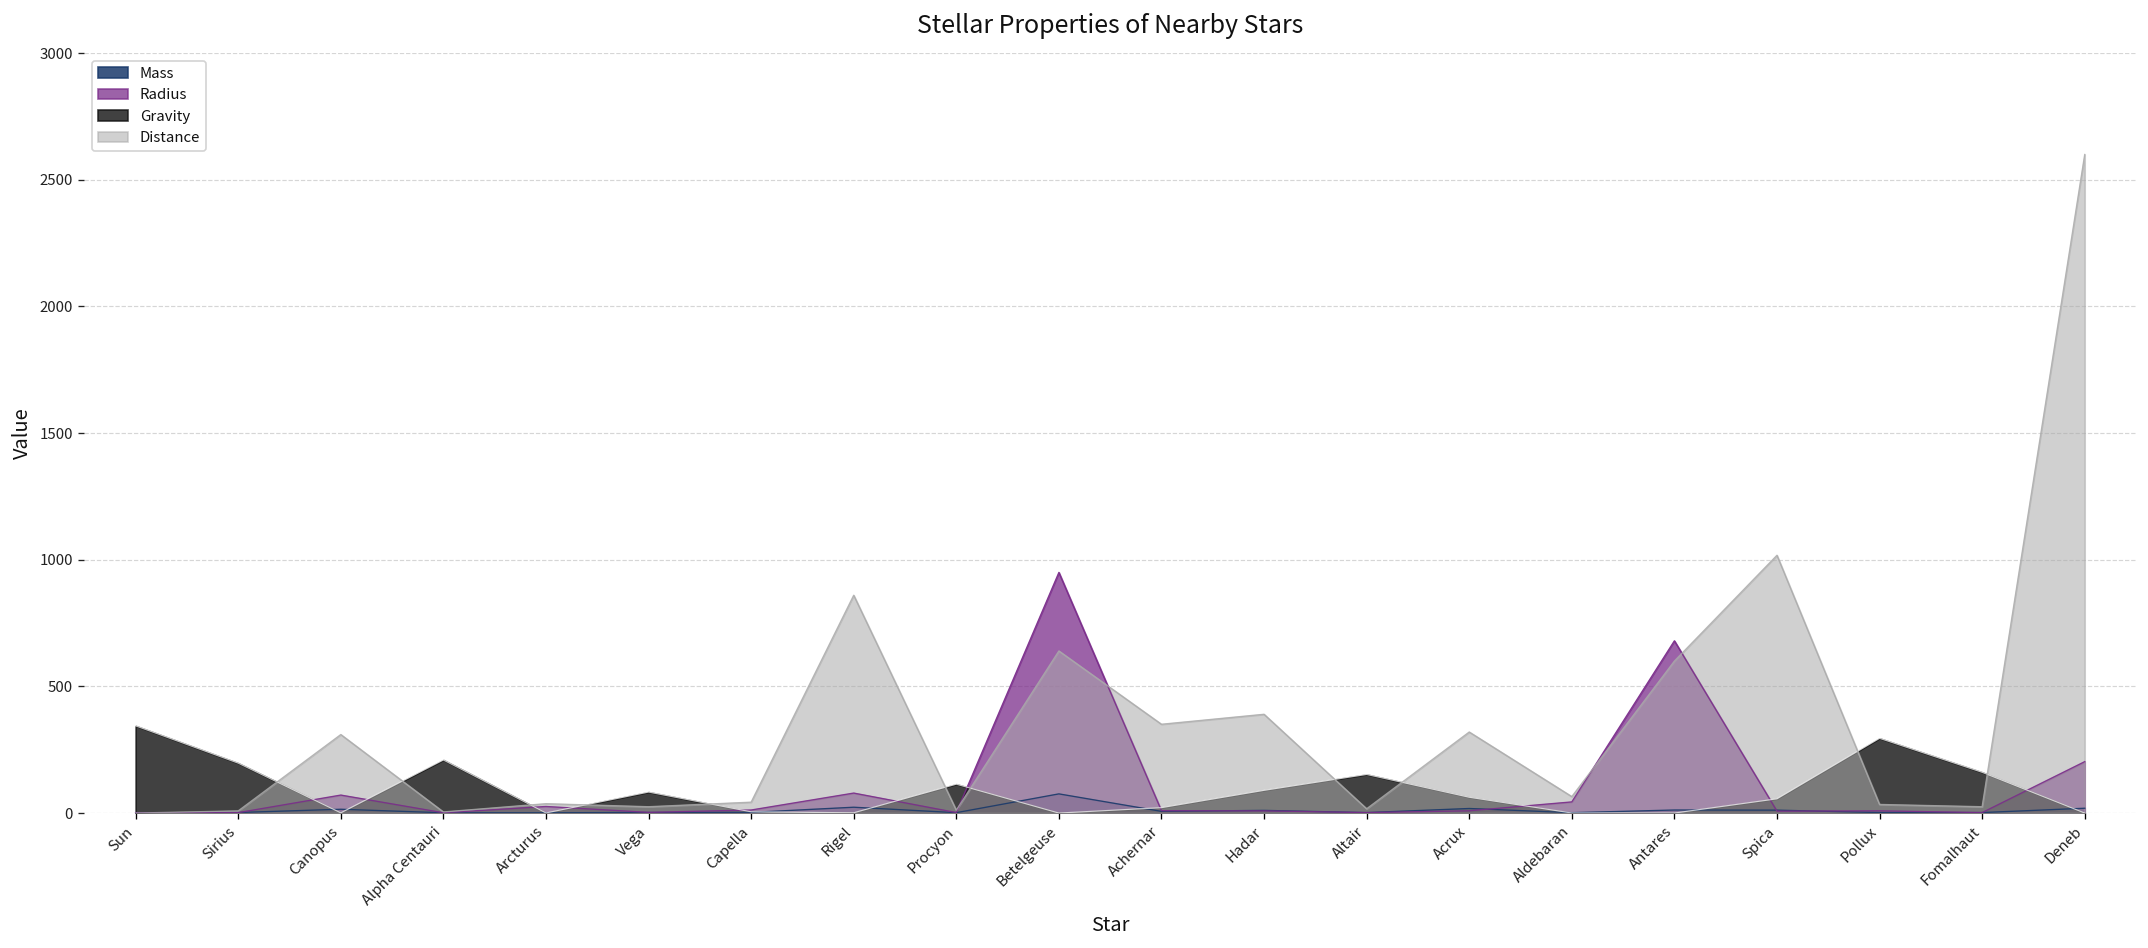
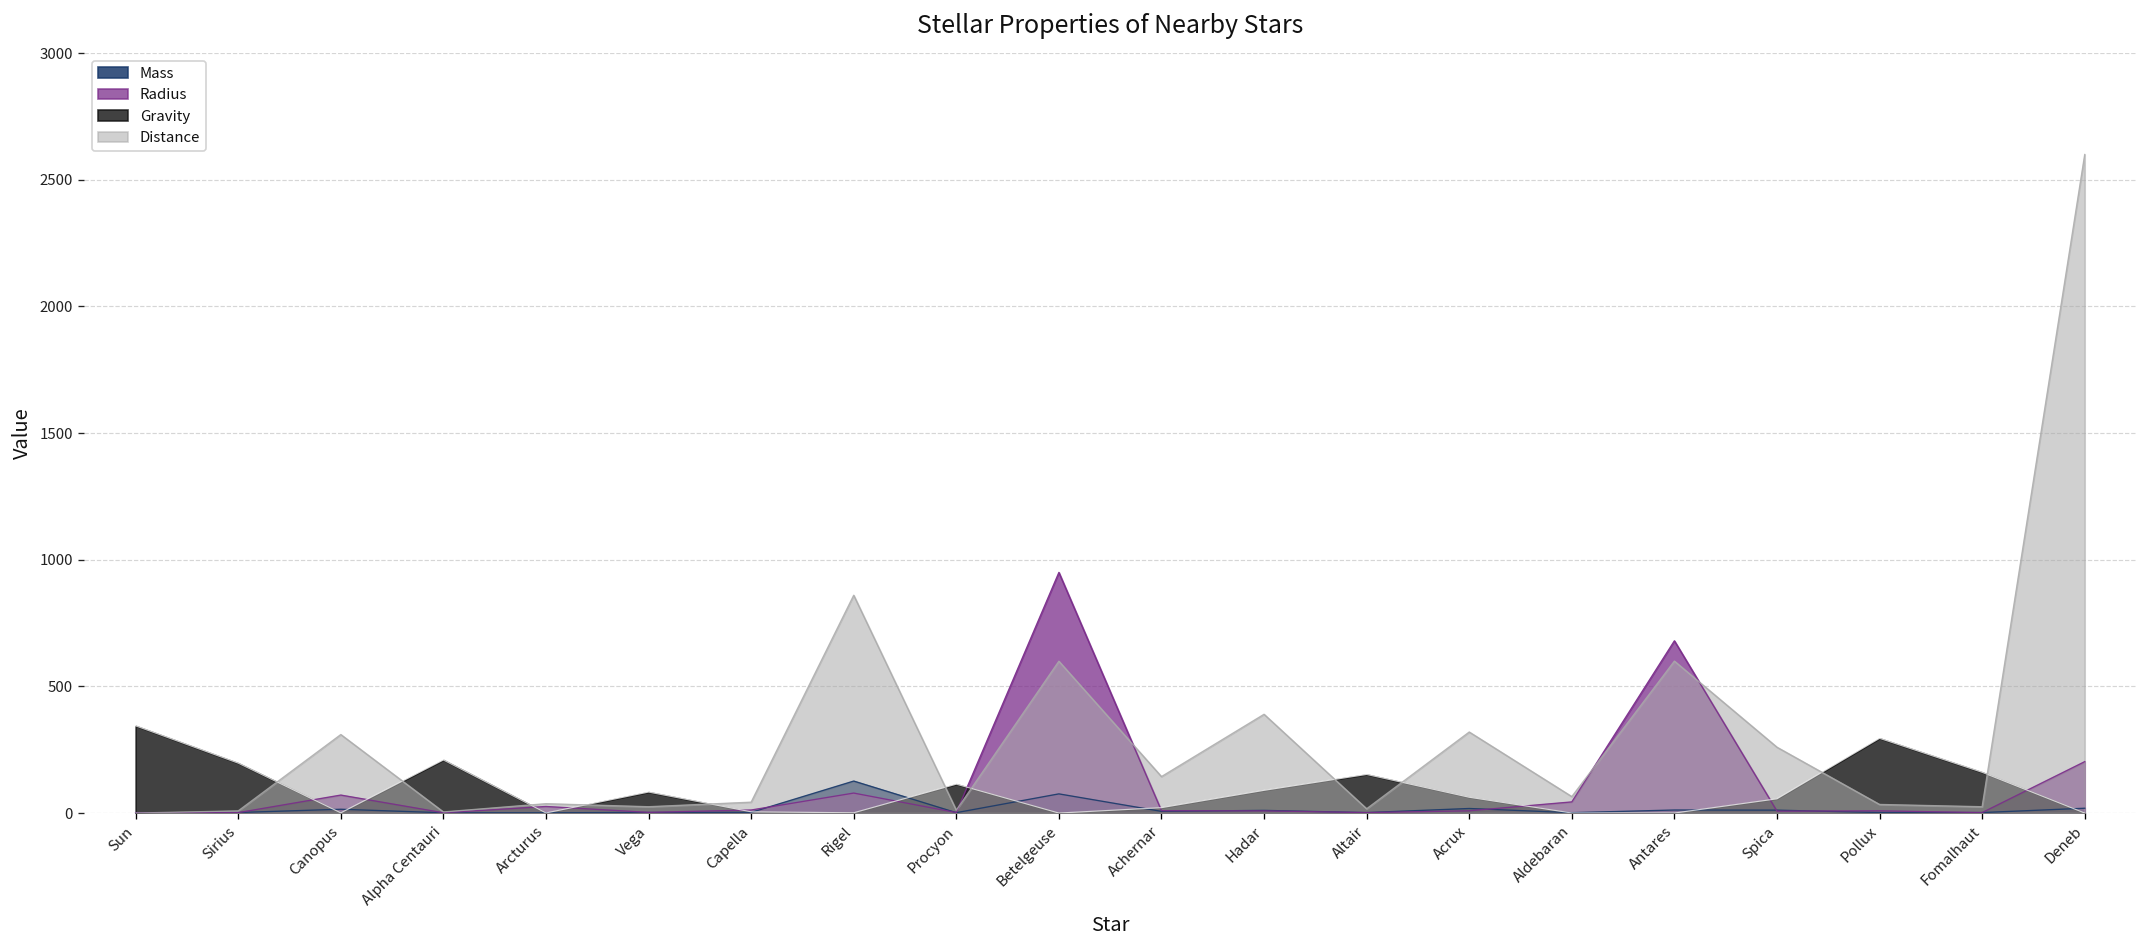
Mass, Rigel: 20 -> 130
Distance, Betelgeuse: 640 -> 600
Distance, Achernar: 350 -> 140
Distance, Spica: 1020 -> 260
